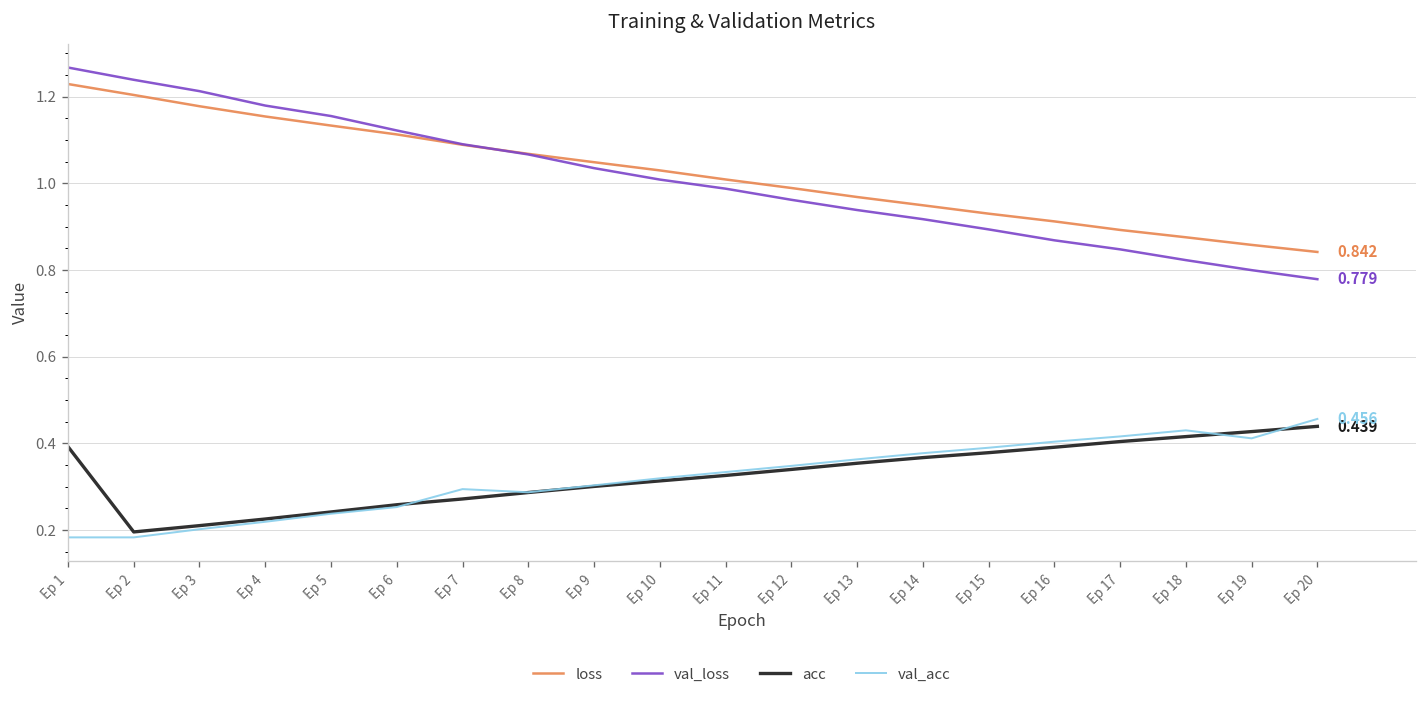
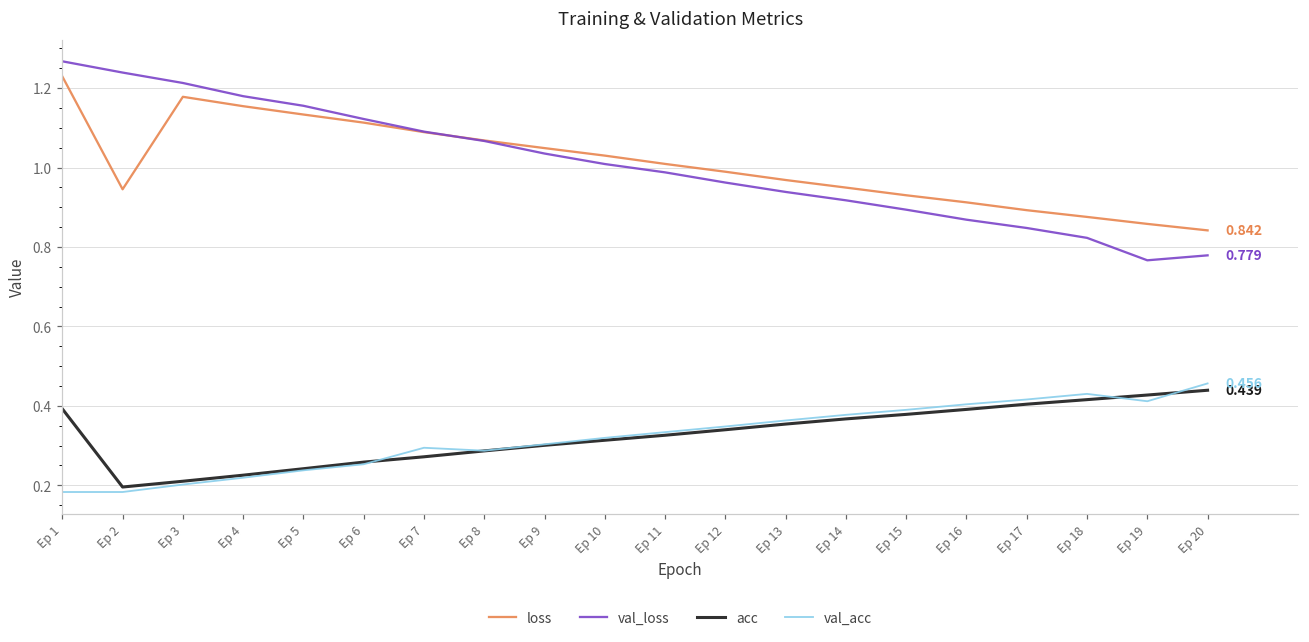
loss, Ep 2: 1.20 -> 0.95
val_loss, Ep 19: 0.80 -> 0.77
